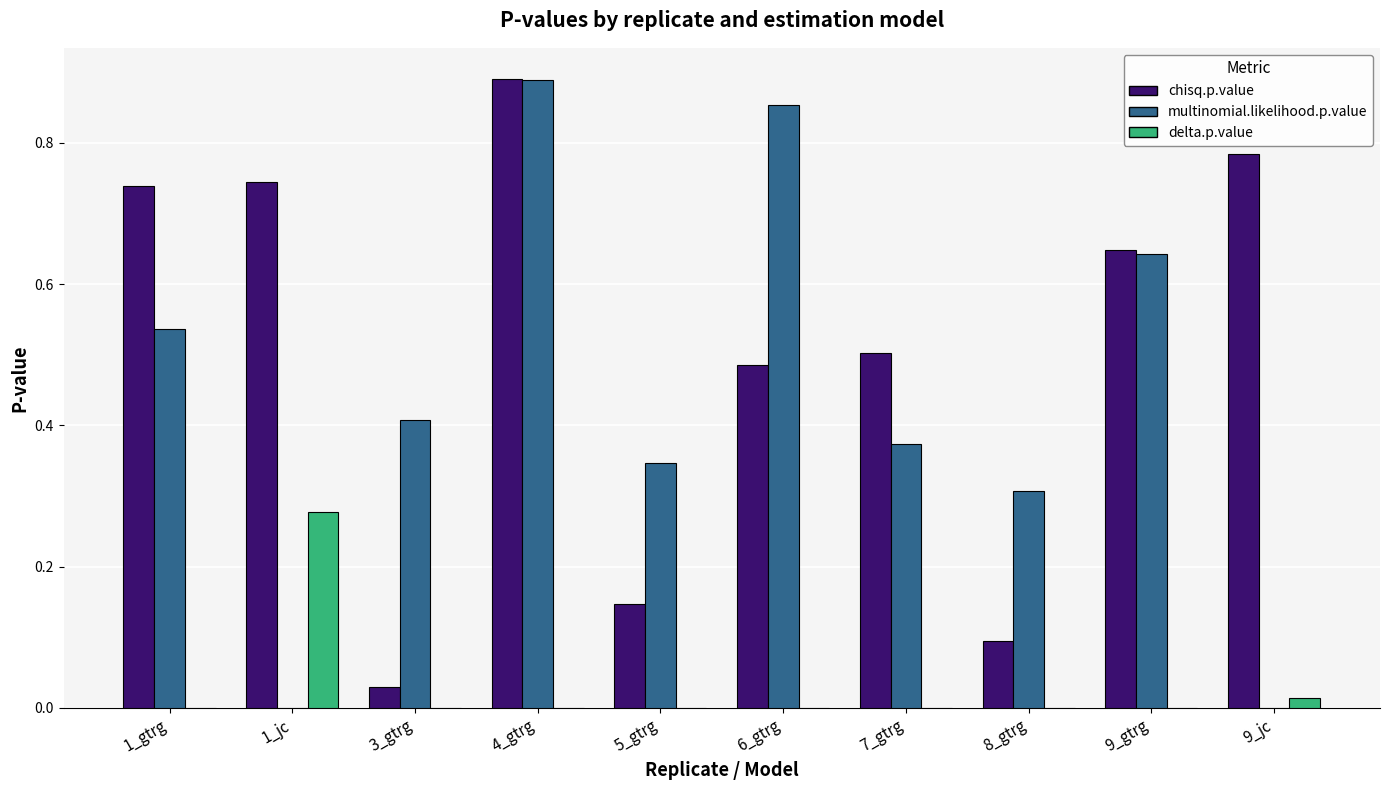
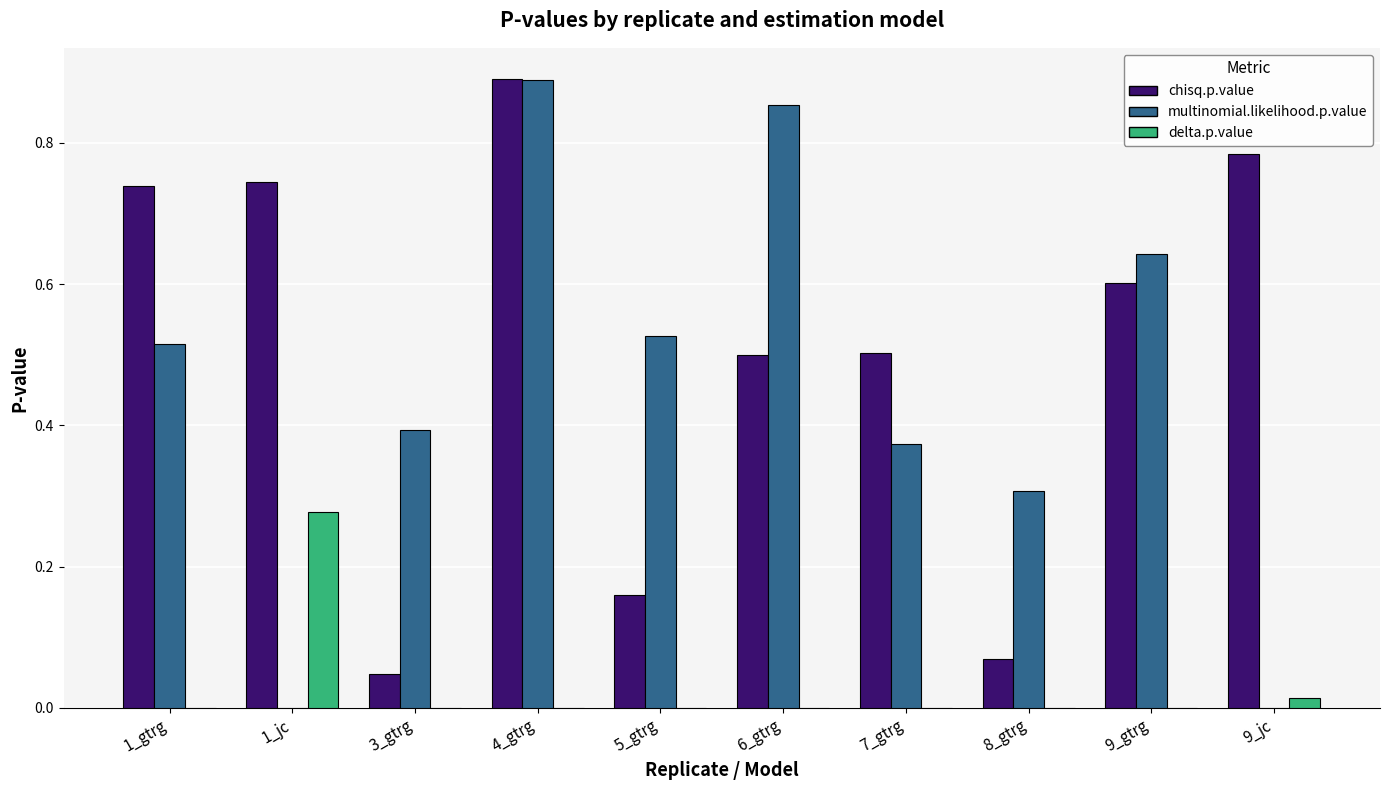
multinomial.likelihood.p.value, 1_gtrg: 0.54 -> 0.52
chisq.p.value, 3_gtrg: 0.03 -> 0.05
multinomial.likelihood.p.value, 3_gtrg: 0.41 -> 0.39
chisq.p.value, 5_gtrg: 0.15 -> 0.16
multinomial.likelihood.p.value, 5_gtrg: 0.35 -> 0.53
chisq.p.value, 6_gtrg: 0.49 -> 0.50
chisq.p.value, 8_gtrg: 0.09 -> 0.07
chisq.p.value, 9_gtrg: 0.65 -> 0.60
